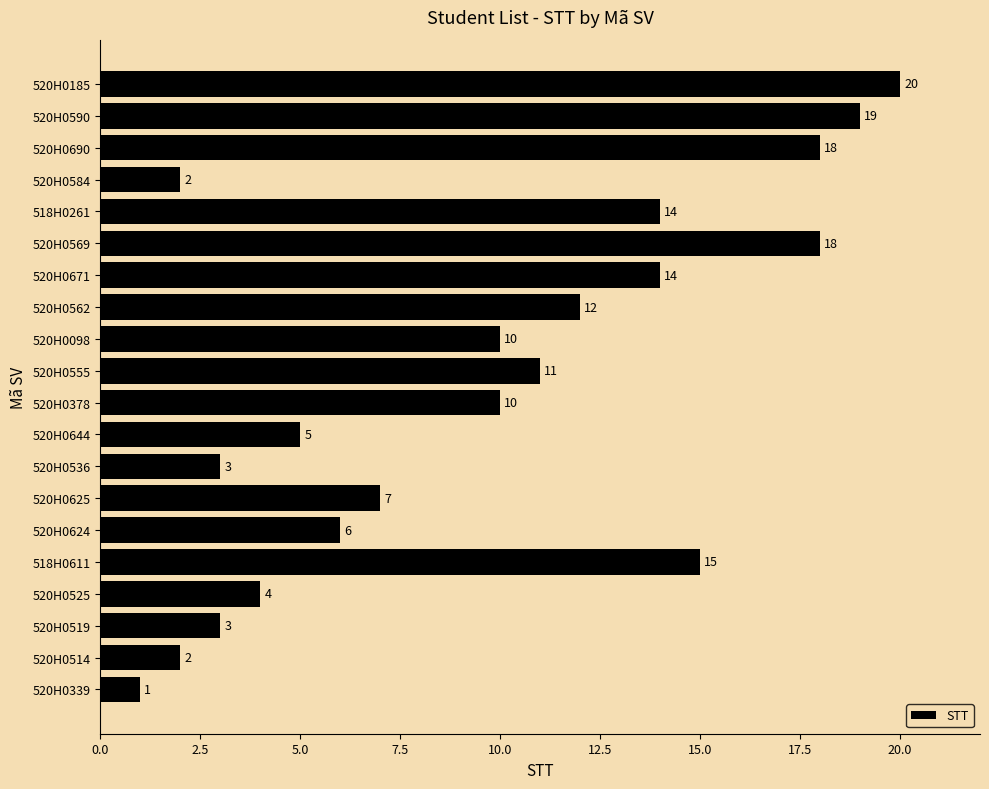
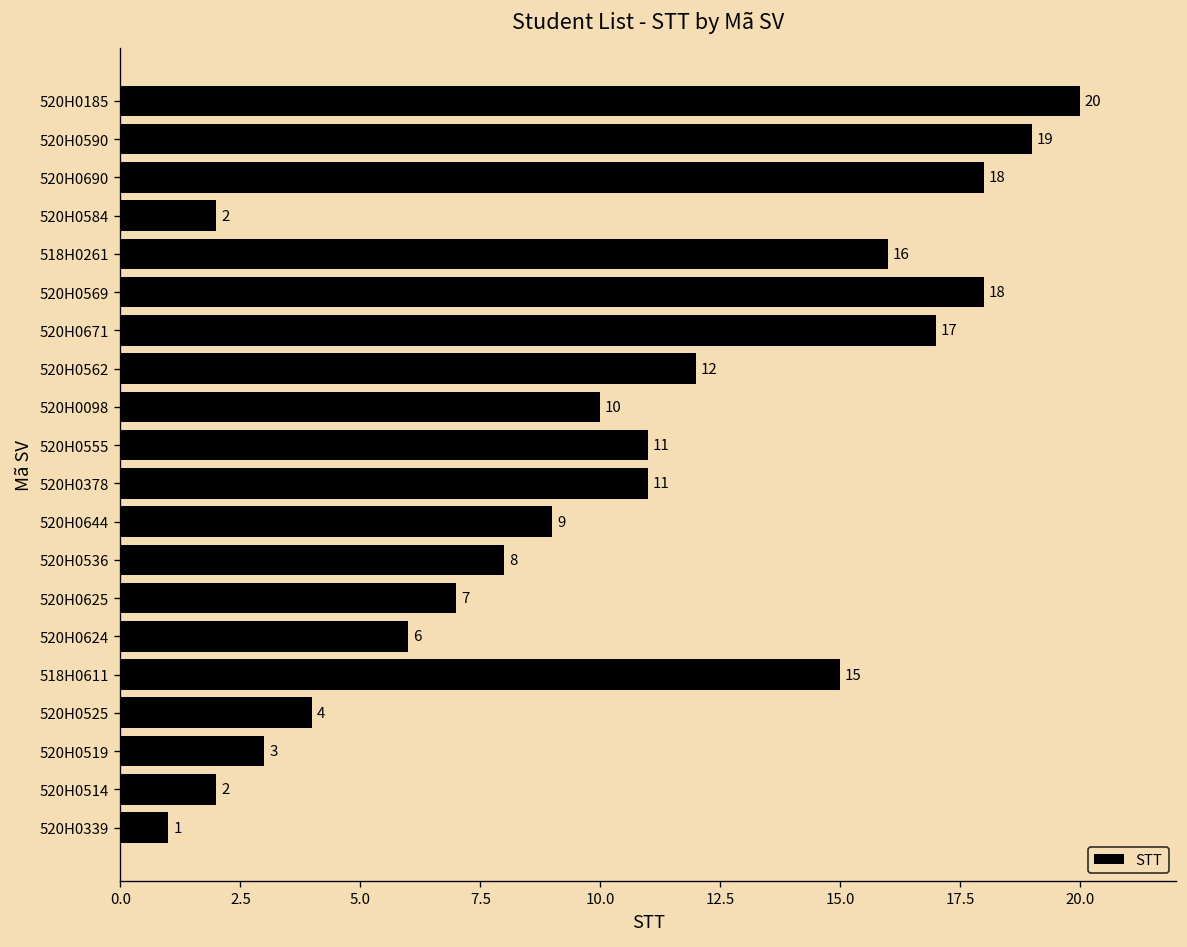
518H0261: 14 -> 16
520H0671: 14 -> 17
520H0378: 10 -> 11
520H0644: 5 -> 9
520H0536: 3 -> 8
